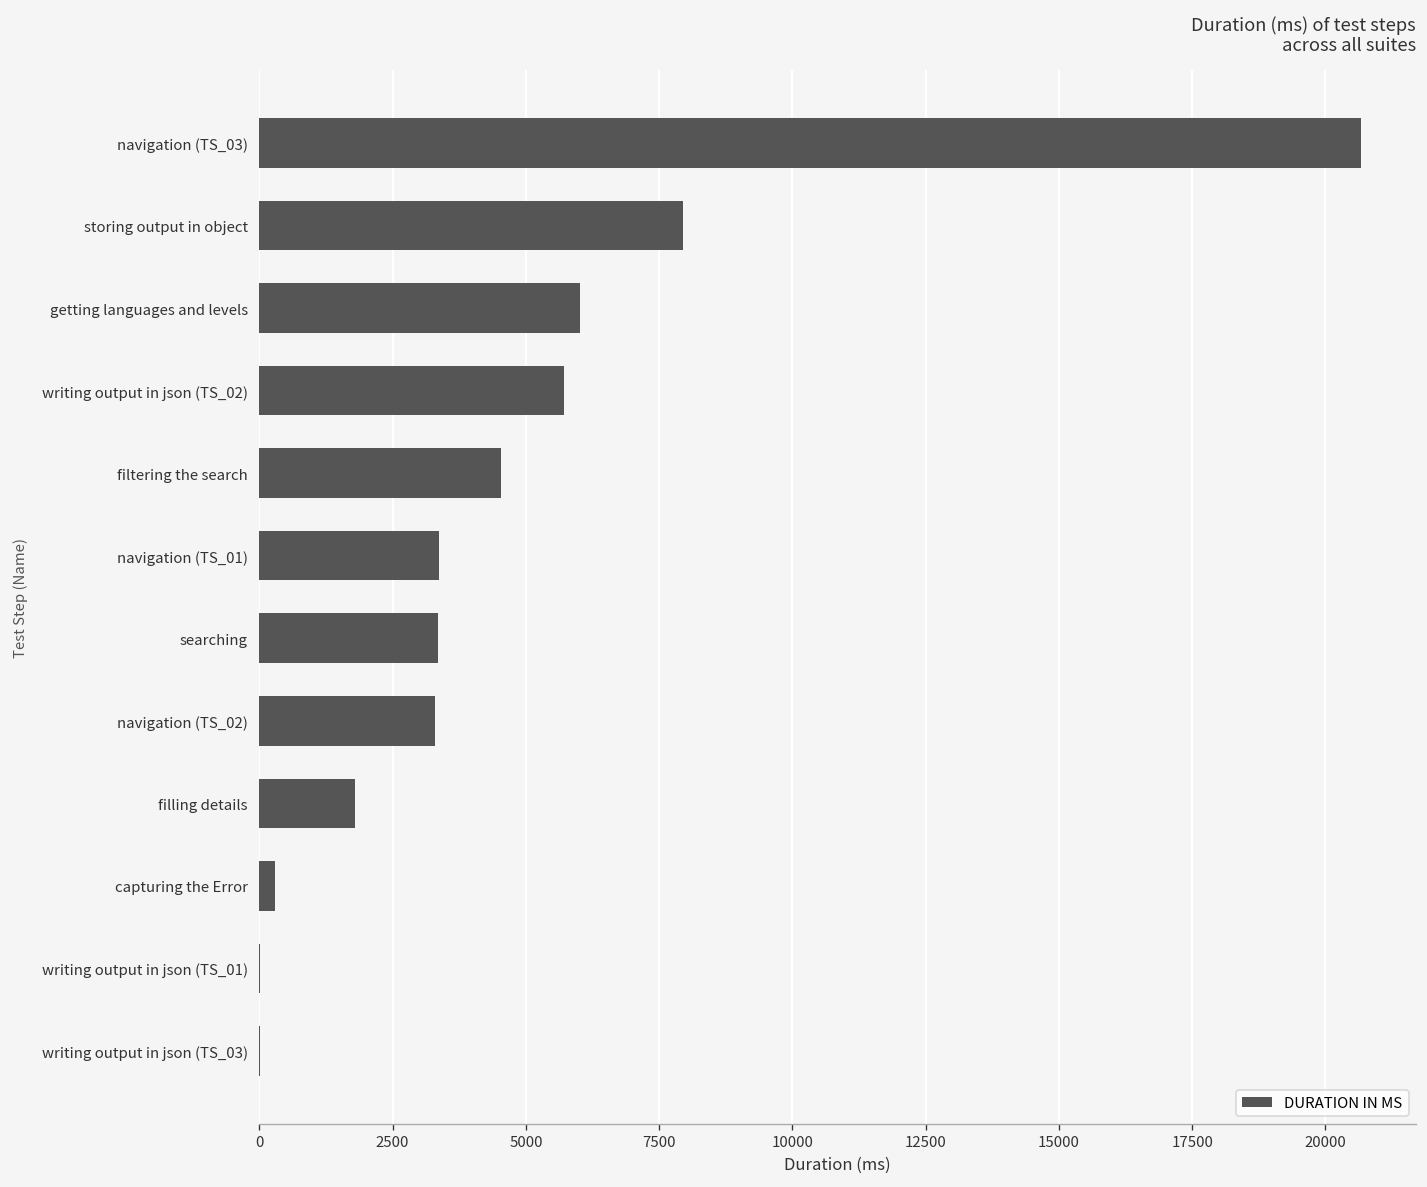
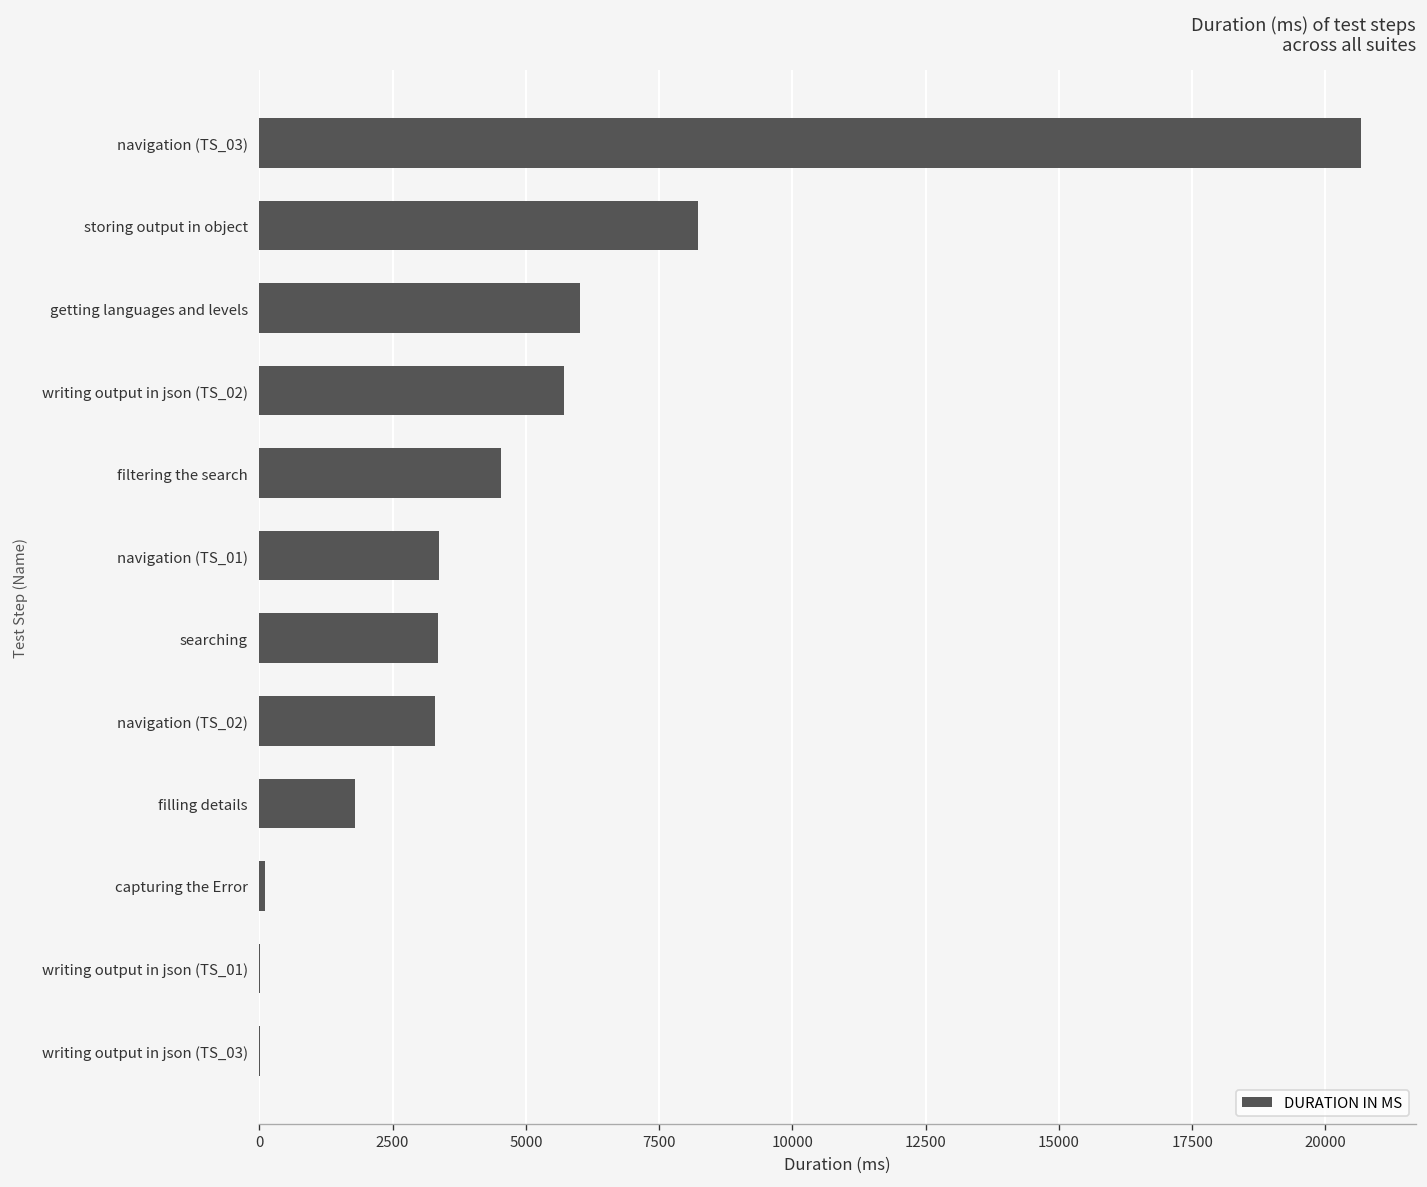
storing output in object: 8000 -> 8200
capturing the Error: 300 -> 100
